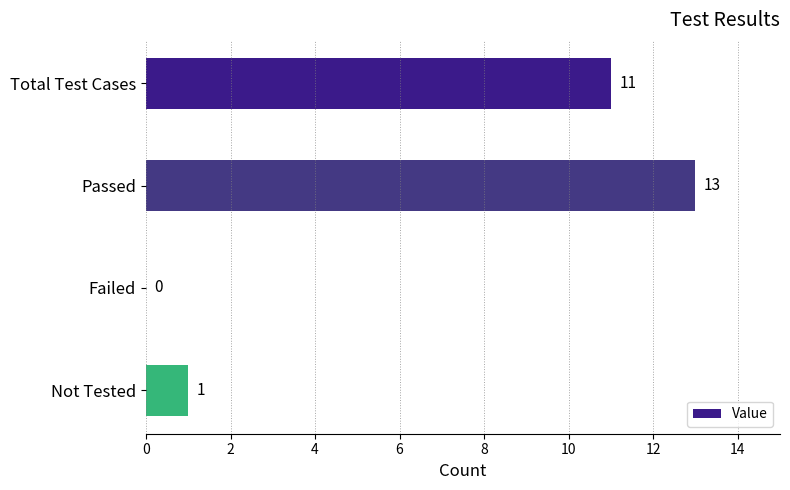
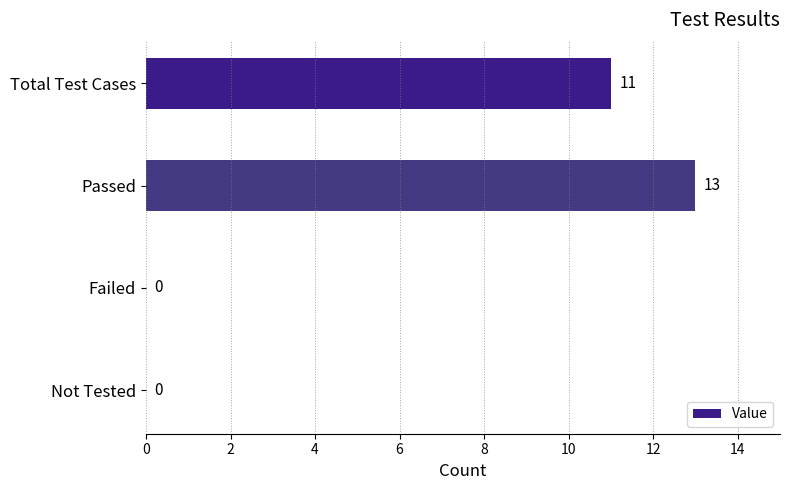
Not Tested: 1 -> 0
